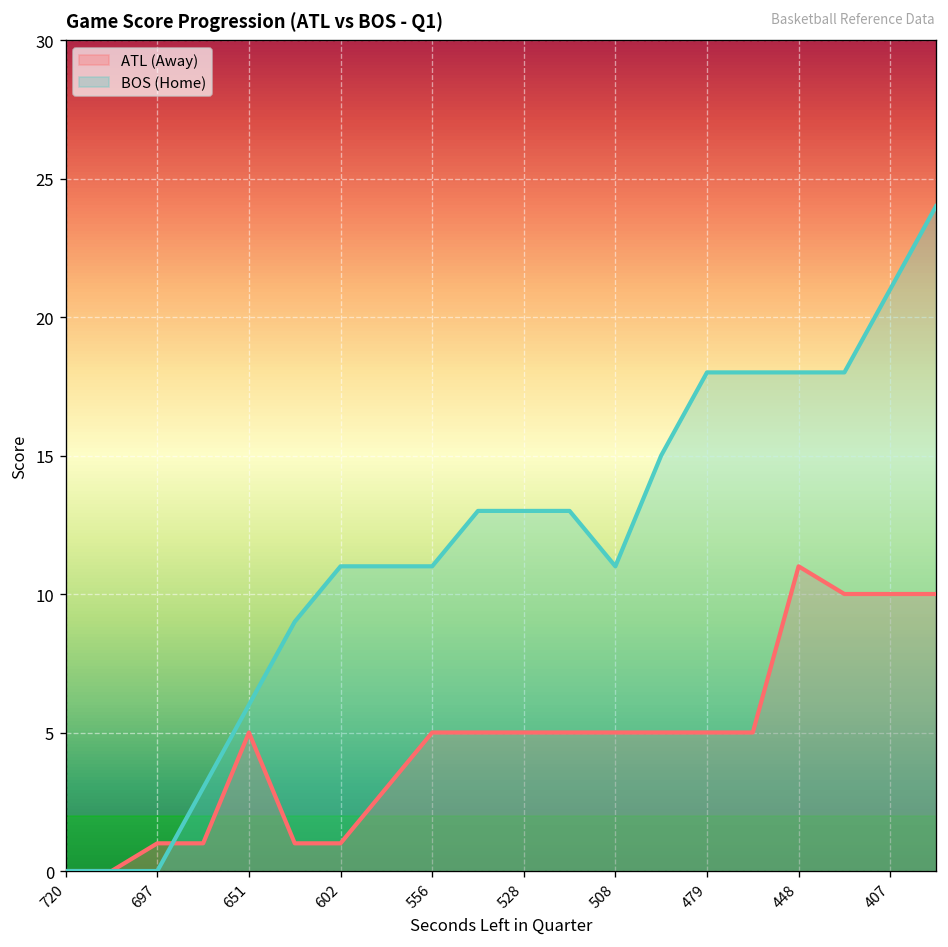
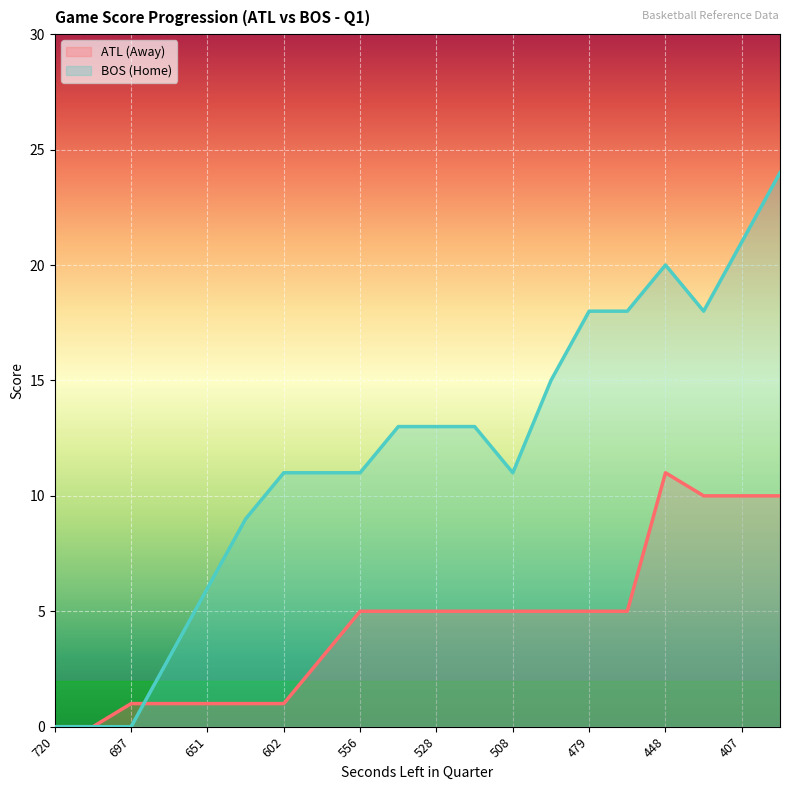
ATL (Away), 651: 5 -> 1
BOS (Home), 448: 18 -> 20
